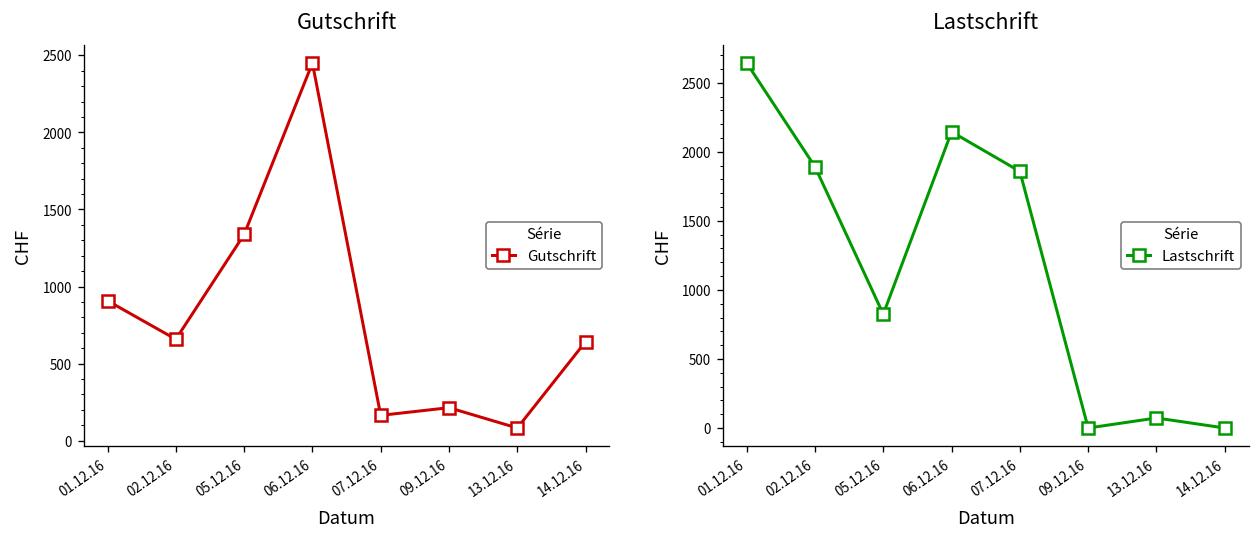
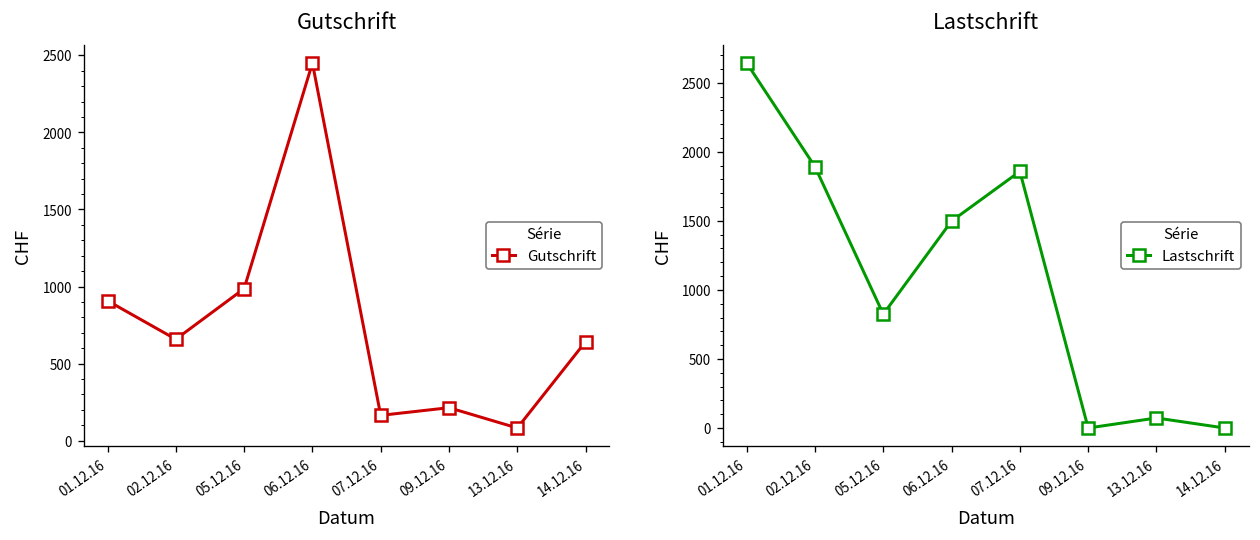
Gutschrift, 05.12.16: 1340 -> 990
Lastschrift, 06.12.16: 2140 -> 1500
